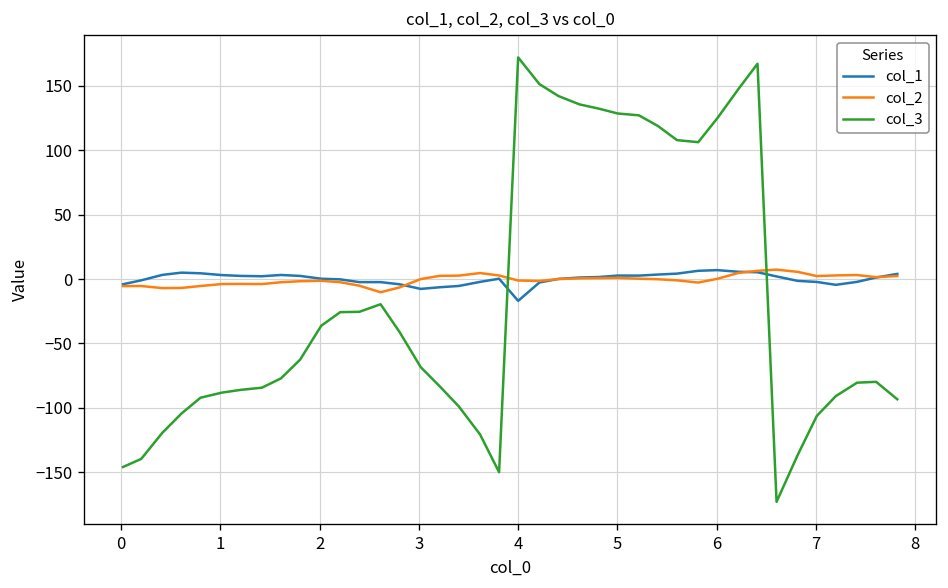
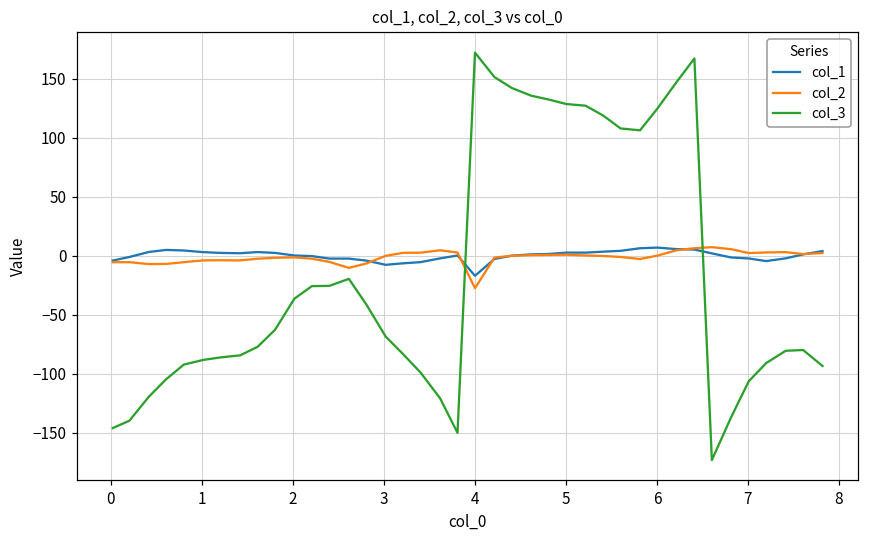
col_2, 4: -1 -> -27
